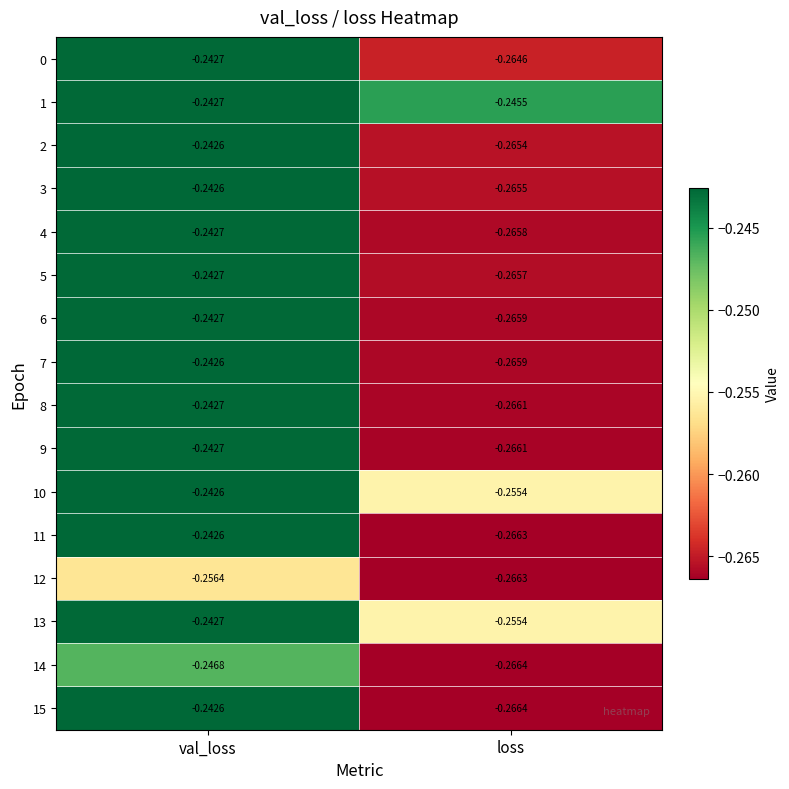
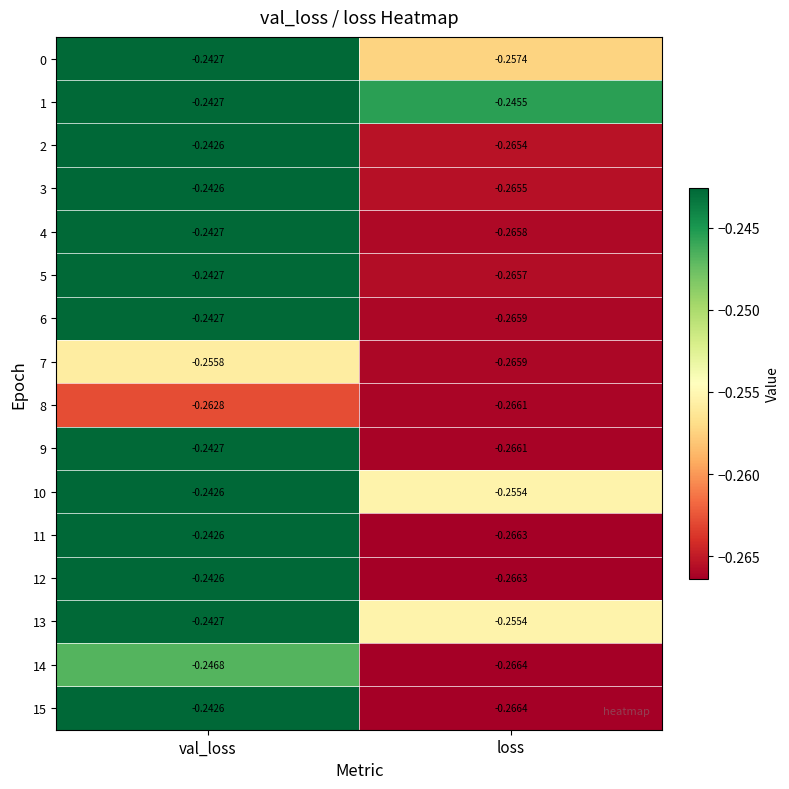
0, loss: -0.2646 -> -0.2574
7, val_loss: -0.2426 -> -0.2558
8, val_loss: -0.2427 -> -0.2628
12, val_loss: -0.2564 -> -0.2426
